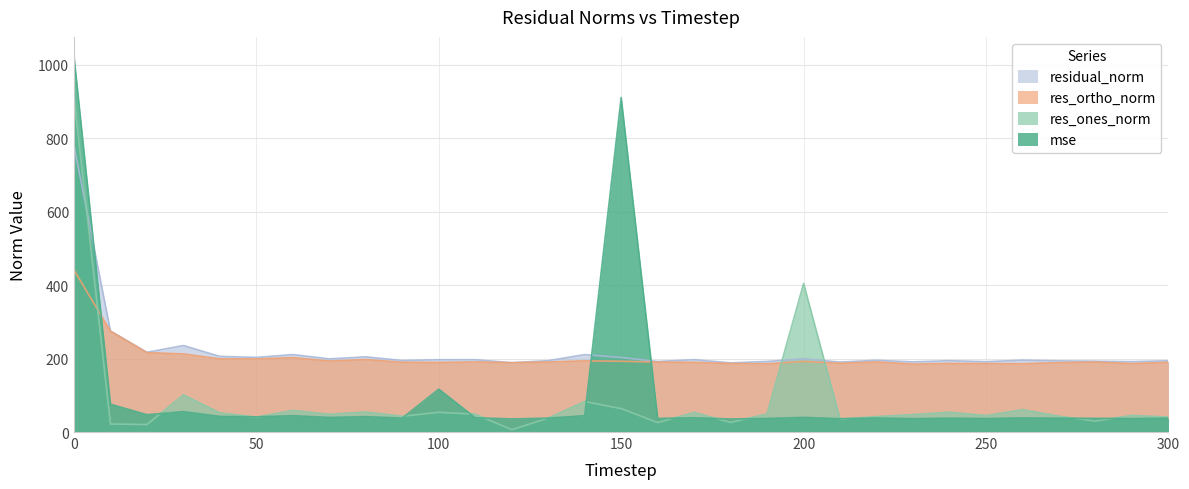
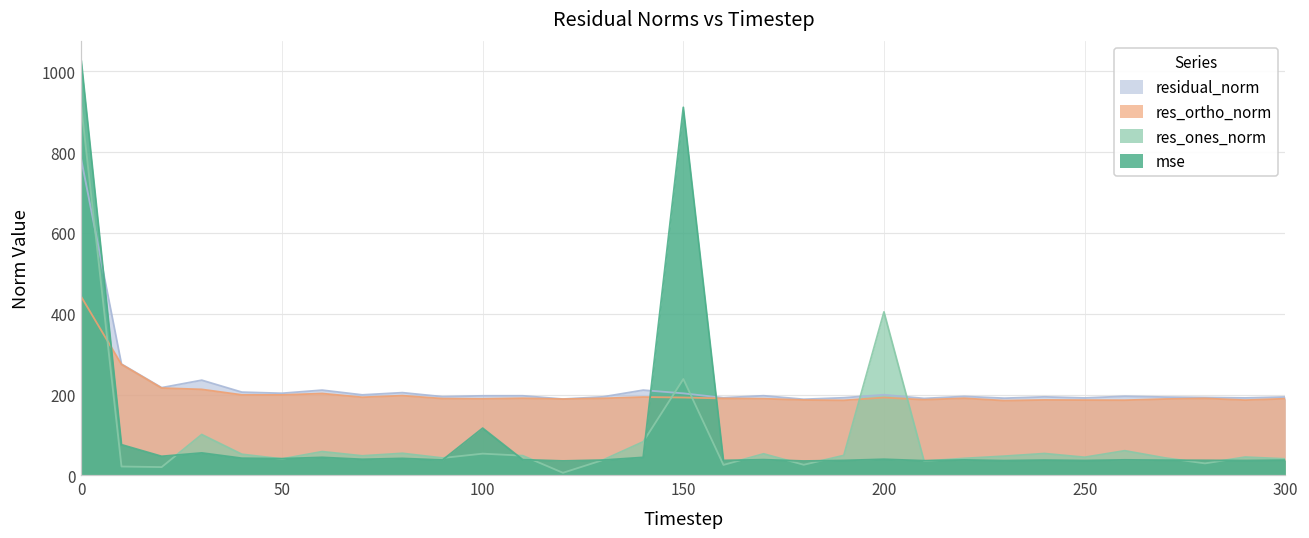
res_ones_norm, 150: 60 -> 240
